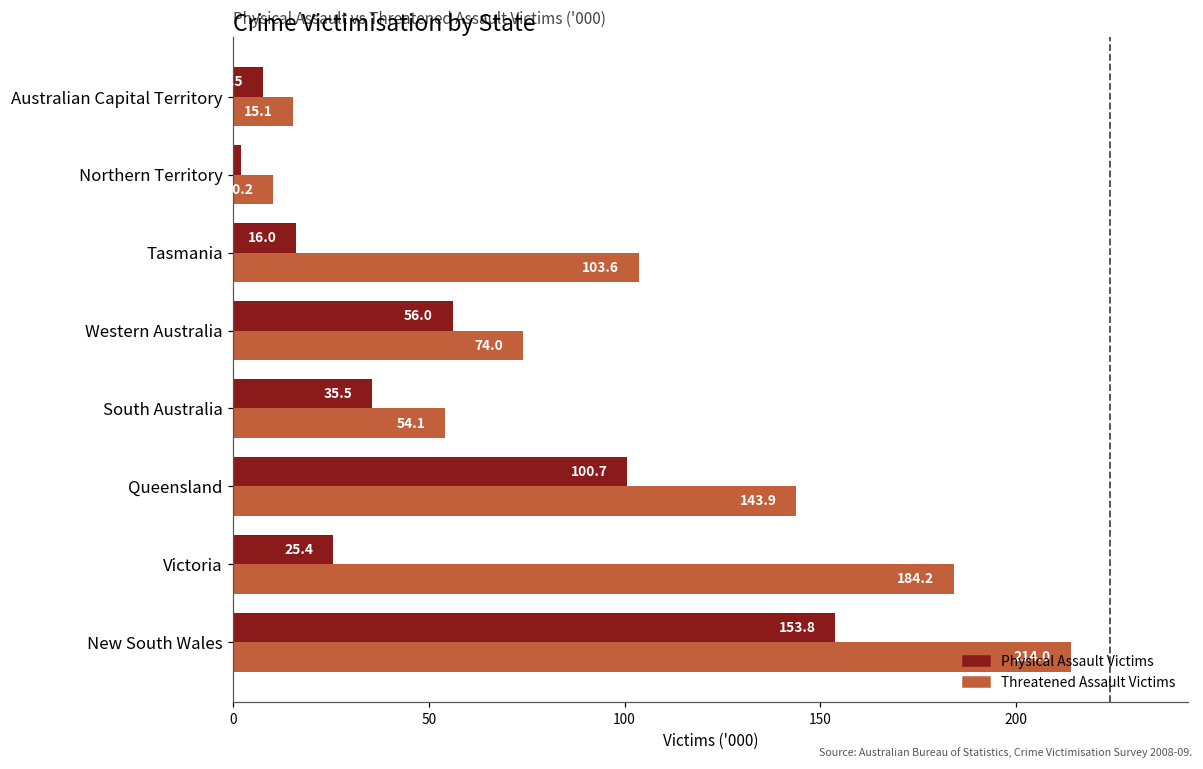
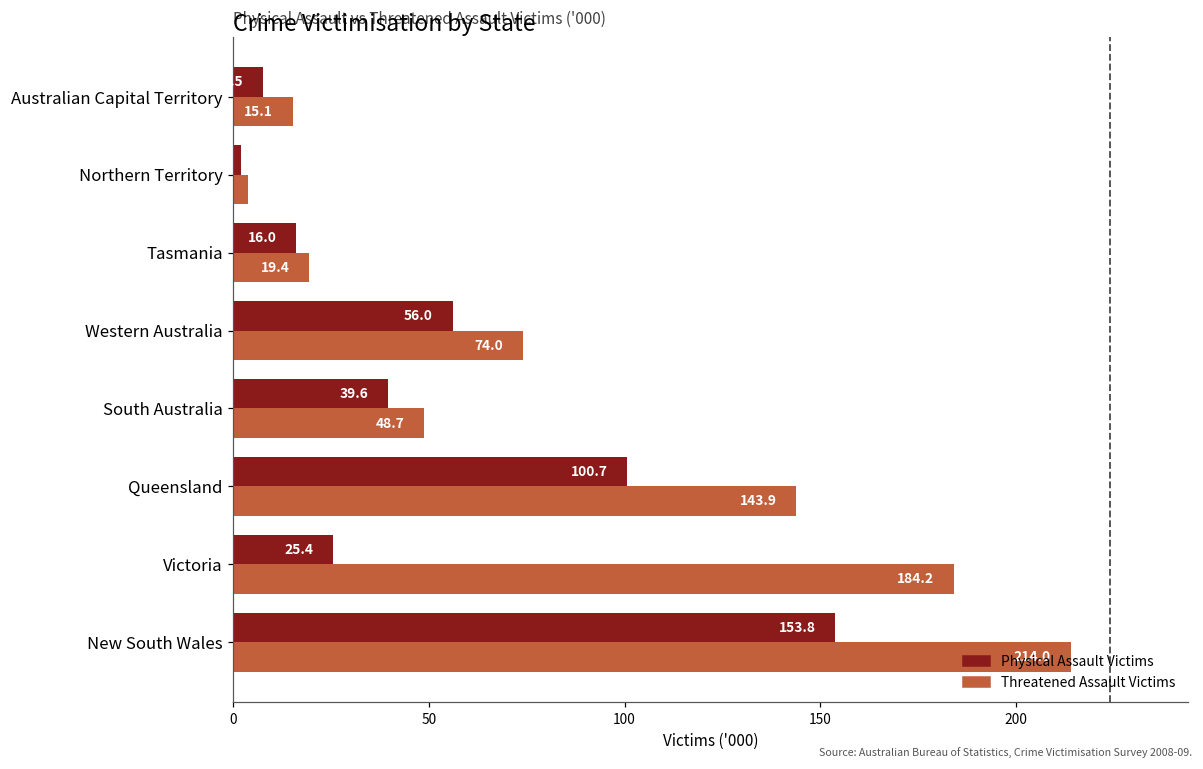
Threatened Assault Victims, Northern Territory: 10 -> 4
Threatened Assault Victims, Tasmania: 103.6 -> 19.4
Physical Assault Victims, South Australia: 35.5 -> 39.6
Threatened Assault Victims, South Australia: 54.1 -> 48.7
